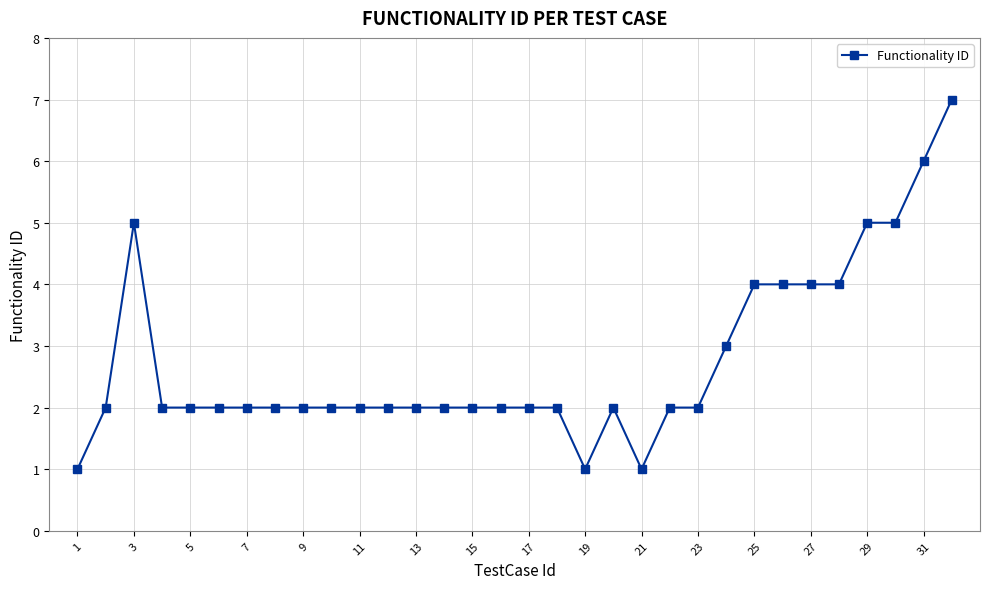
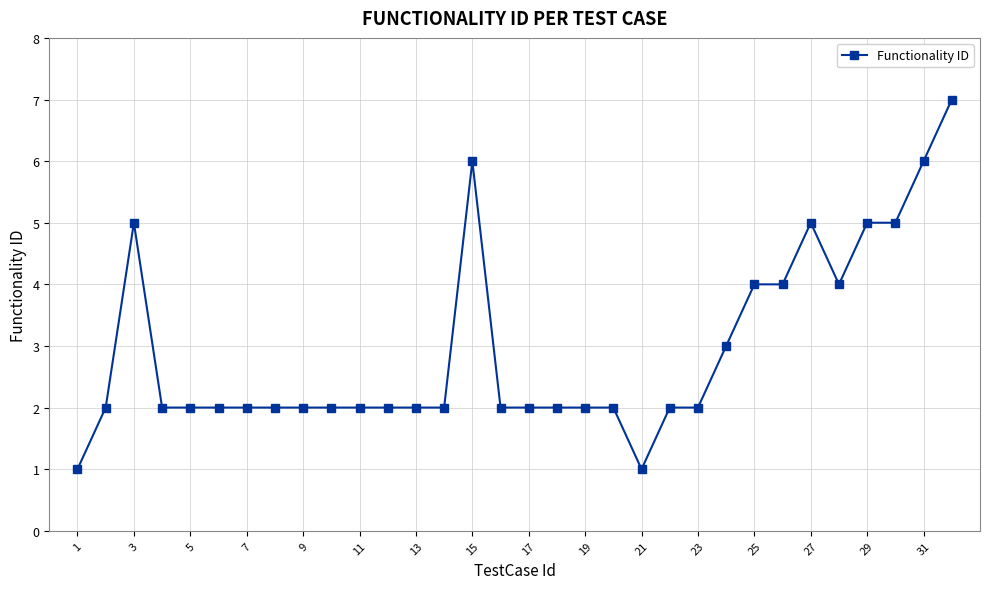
15: 2 -> 6
19: 1 -> 2
27: 4 -> 5
